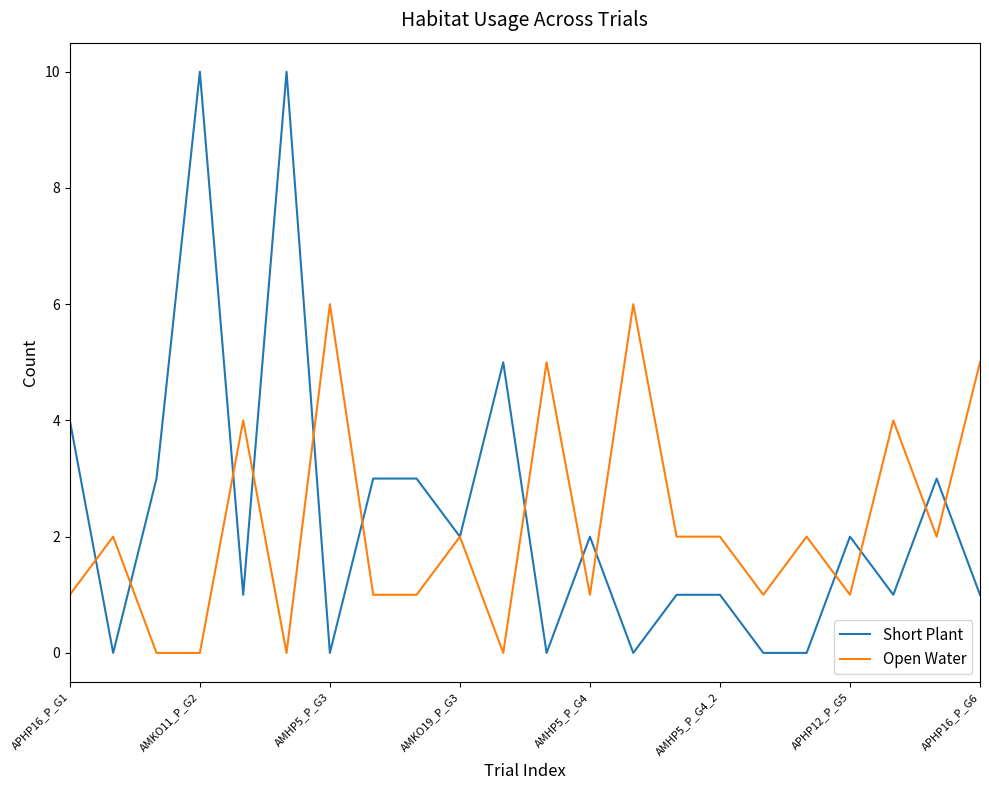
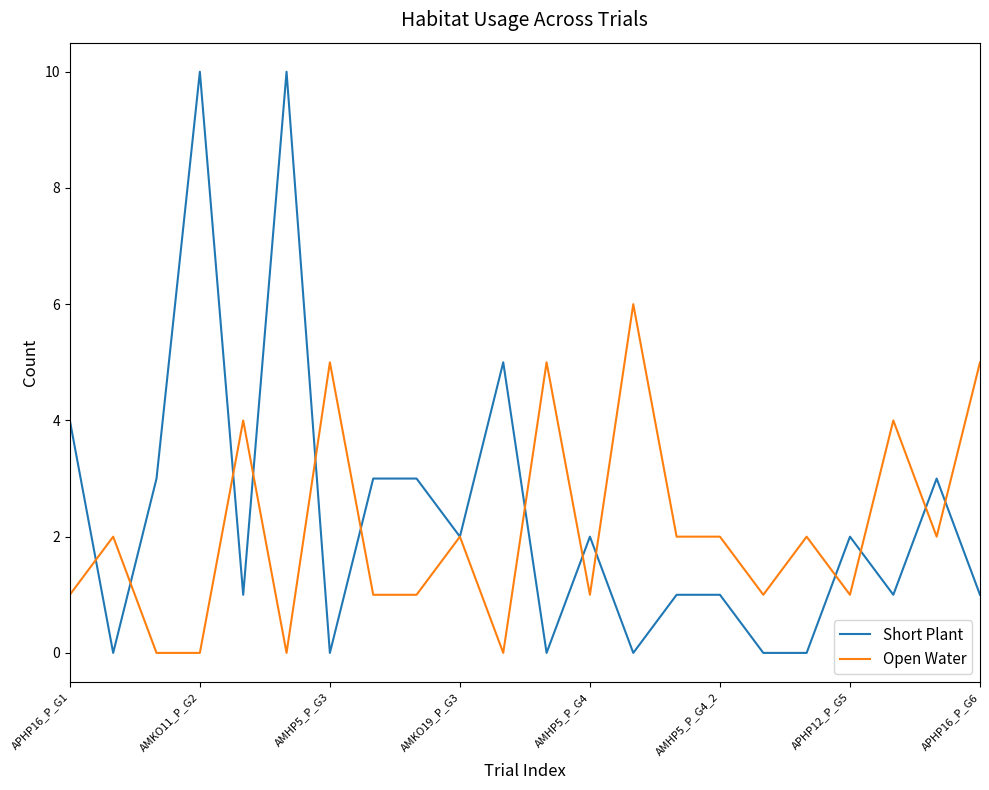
Open Water, AMHP5_P_G3: 6 -> 5
